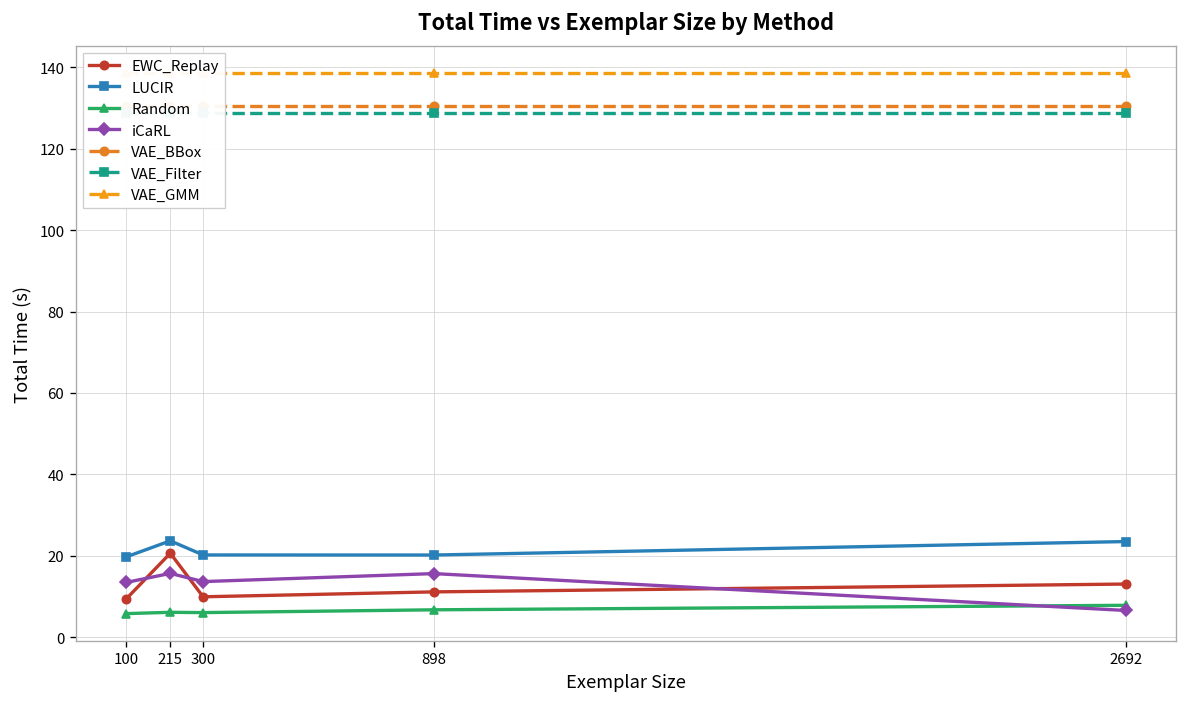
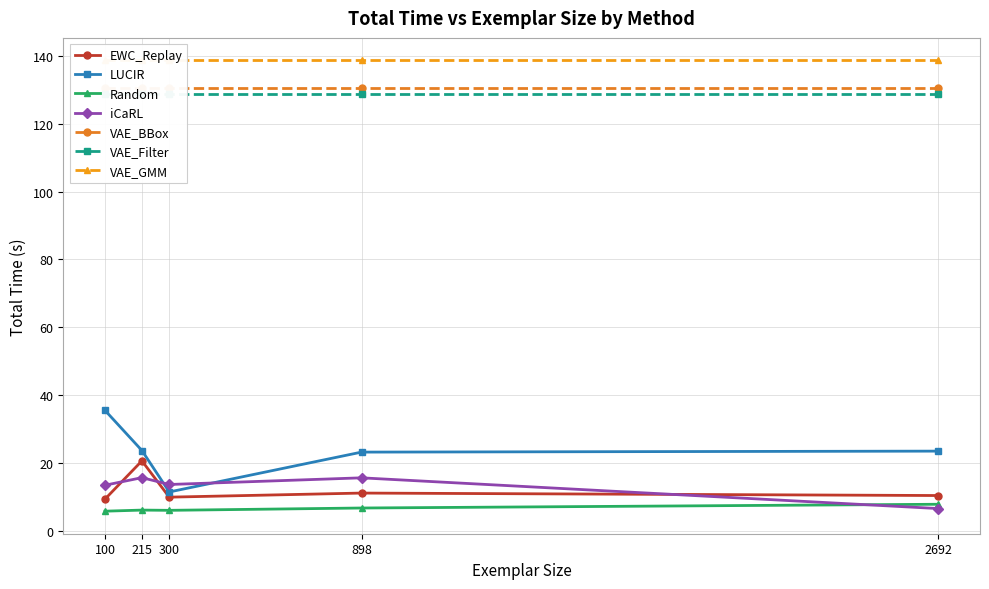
LUCIR, 100: 20 -> 36
LUCIR, 300: 20 -> 11
LUCIR, 898: 20 -> 23
EWC_Replay, 2692: 13 -> 10
